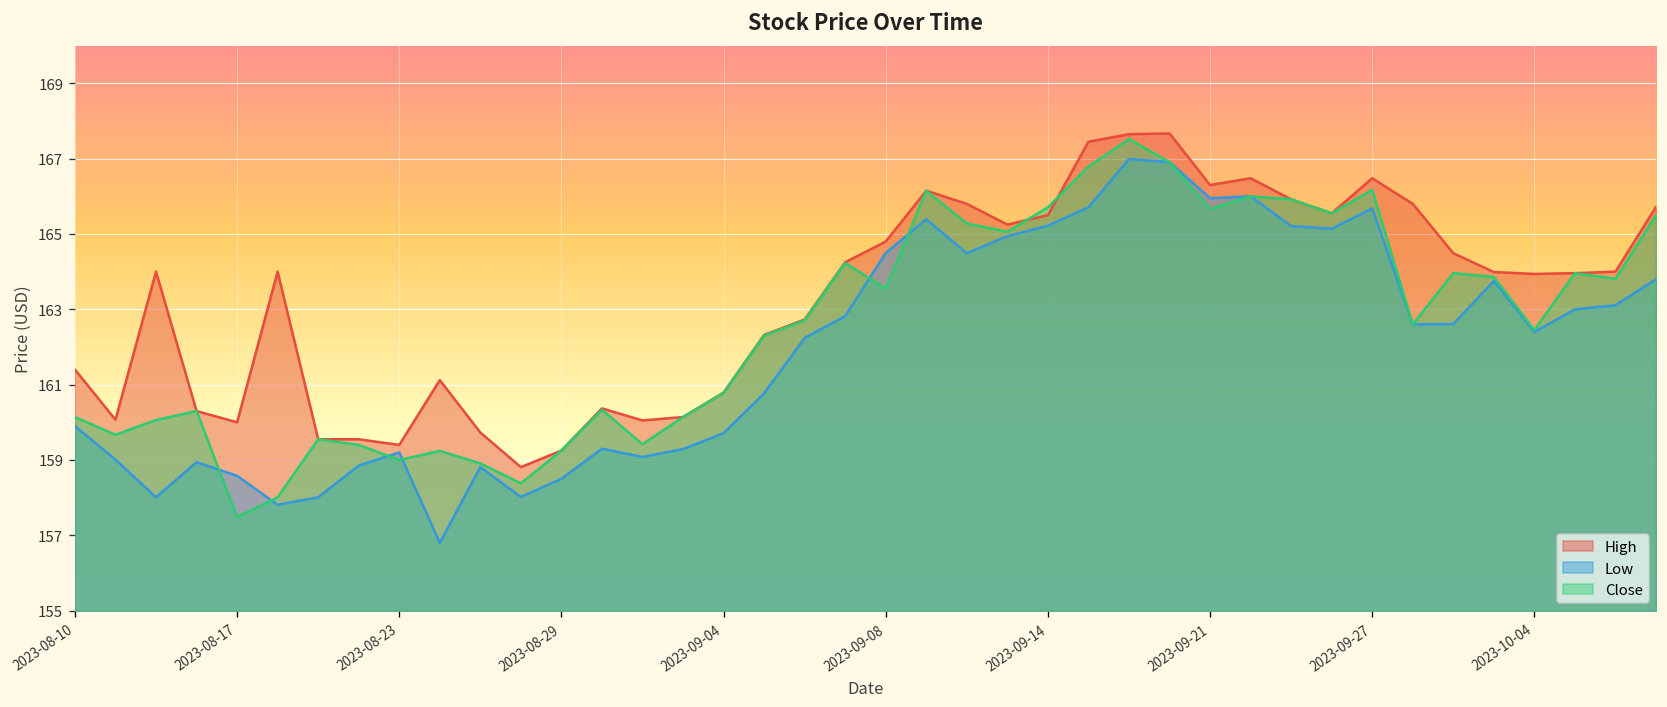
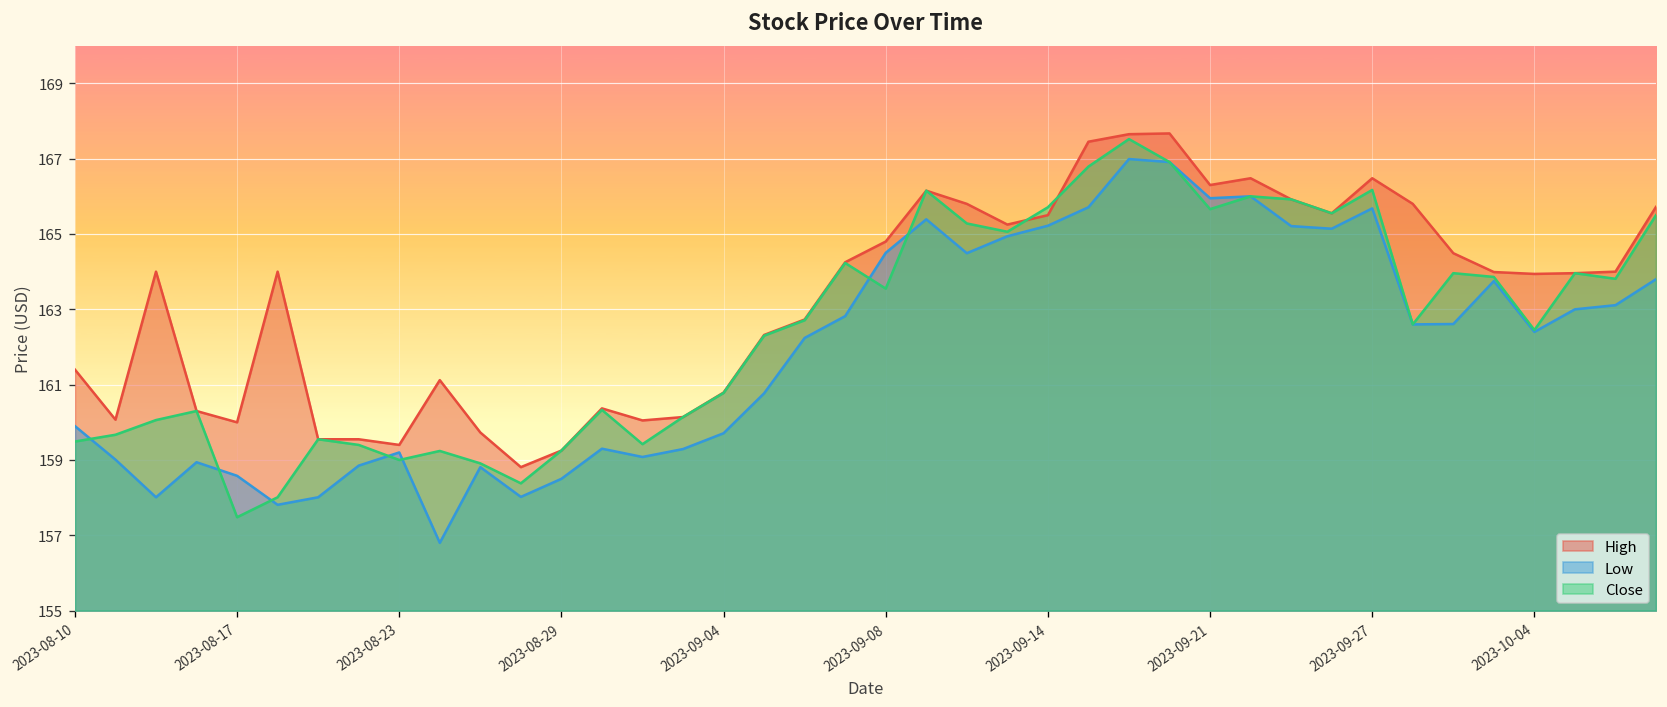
Close, 2023-08-10: 160.1 -> 159.5
